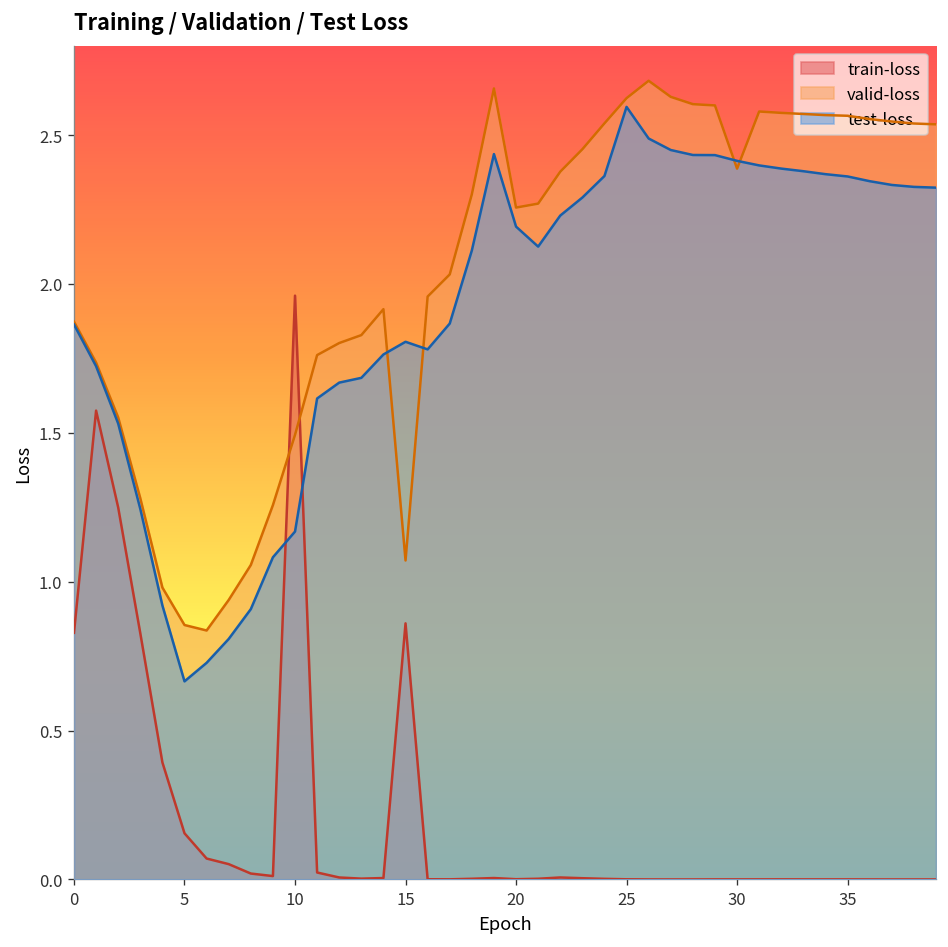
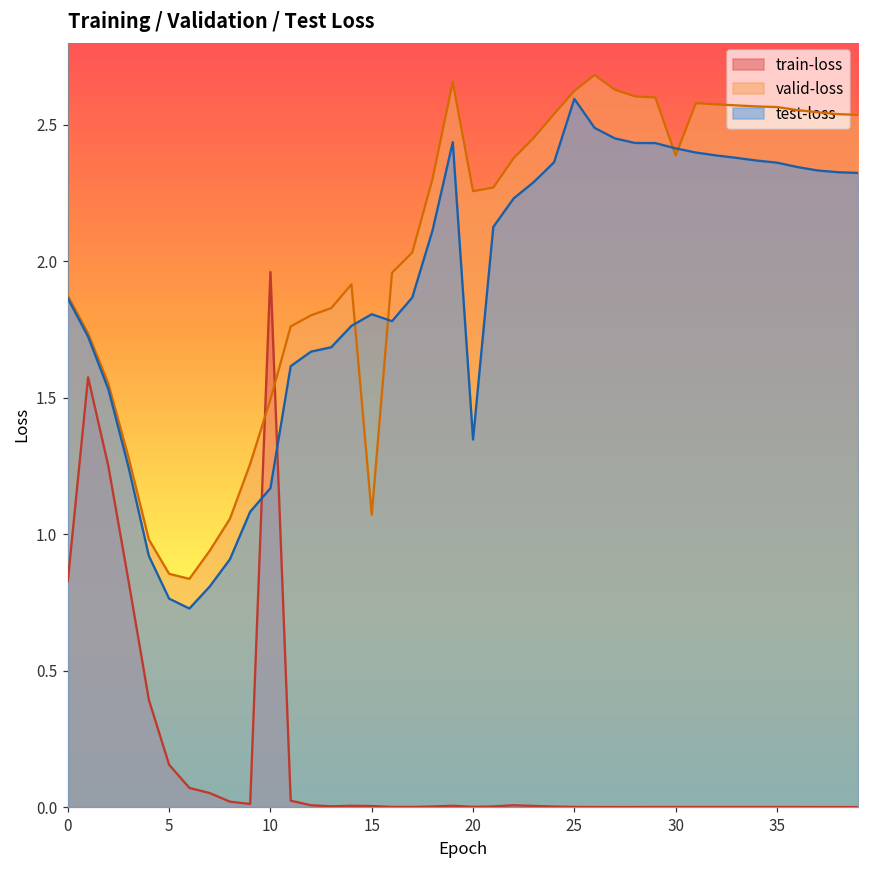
test-loss, 5: 0.67 -> 0.76
train-loss, 15: 0.86 -> 0.00
test-loss, 20: 2.19 -> 1.35
